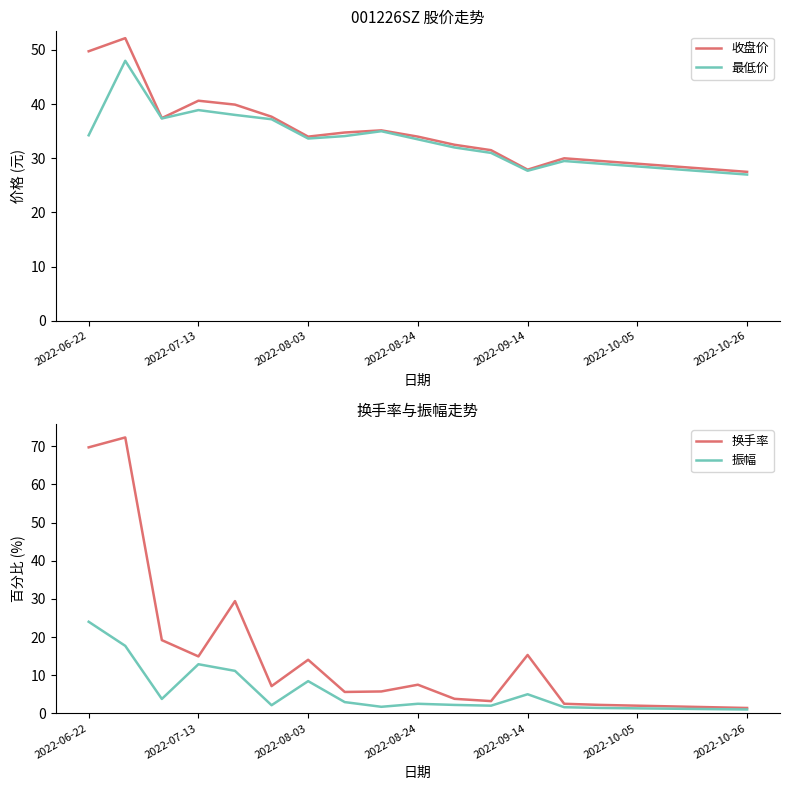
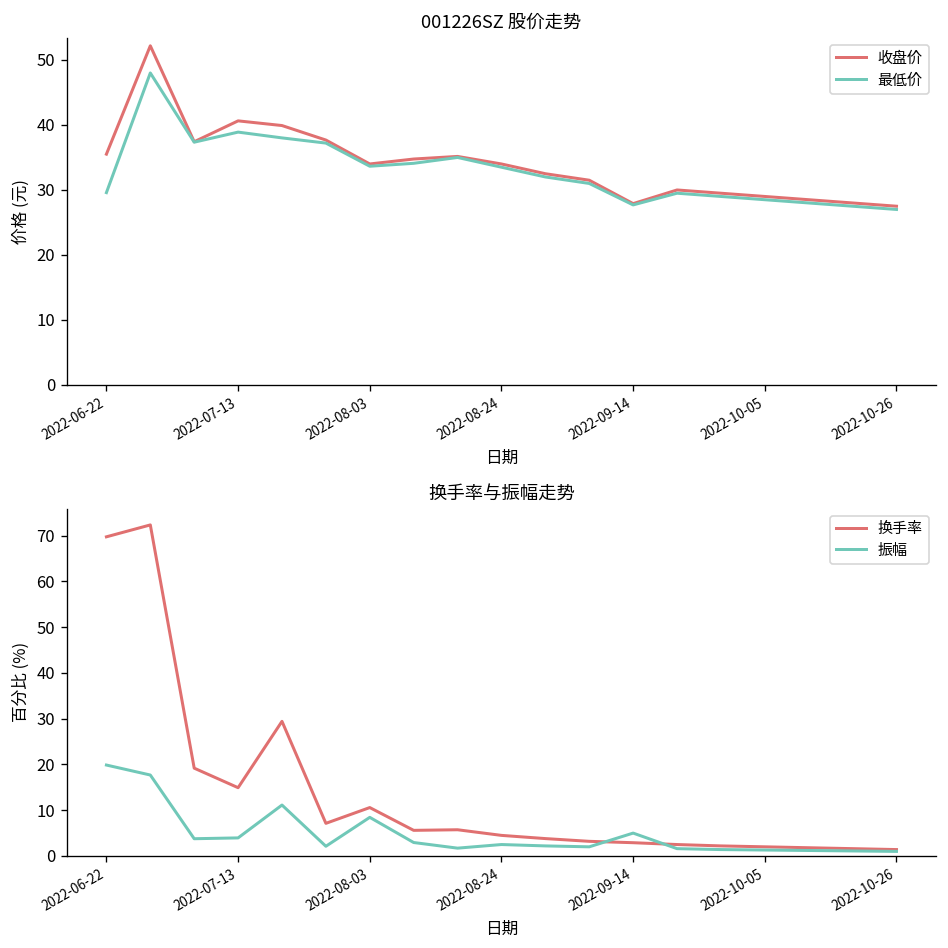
001226SZ 股价走势, 收盘价, 2022-06-22: 50 -> 36
001226SZ 股价走势, 最低价, 2022-06-22: 34 -> 30
换手率与振幅走势, 振幅, 2022-06-22: 24 -> 20
换手率与振幅走势, 振幅, 2022-07-13: 13 -> 4
换手率与振幅走势, 换手率, 2022-08-03: 14 -> 11
换手率与振幅走势, 换手率, 2022-08-24: 8 -> 5
换手率与振幅走势, 换手率, 2022-09-14: 15 -> 3
